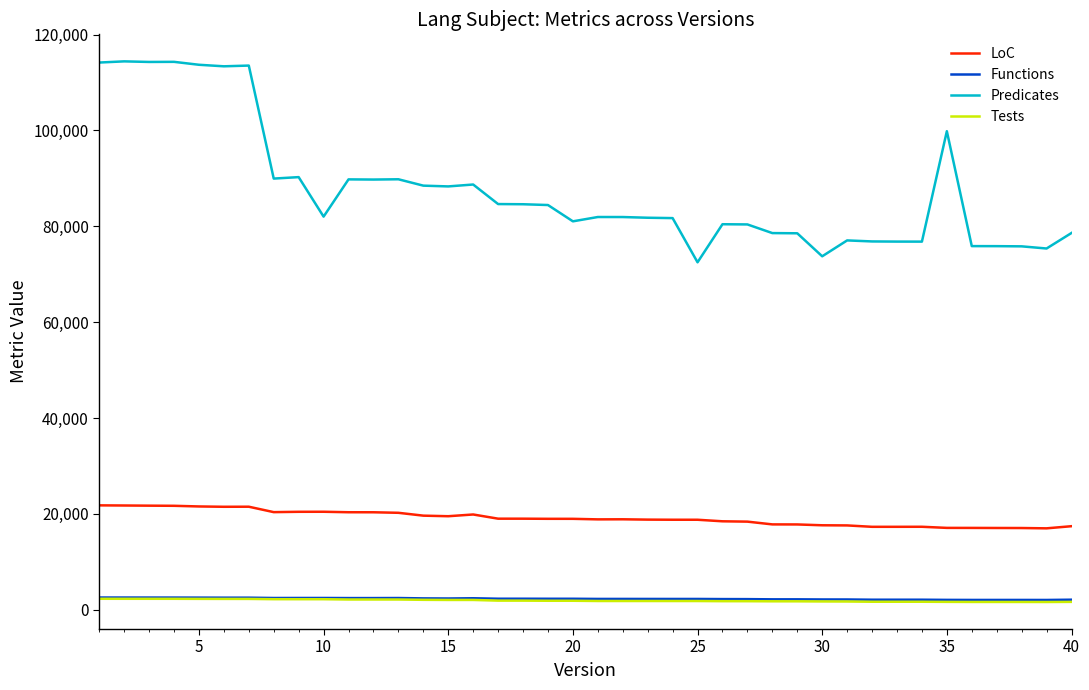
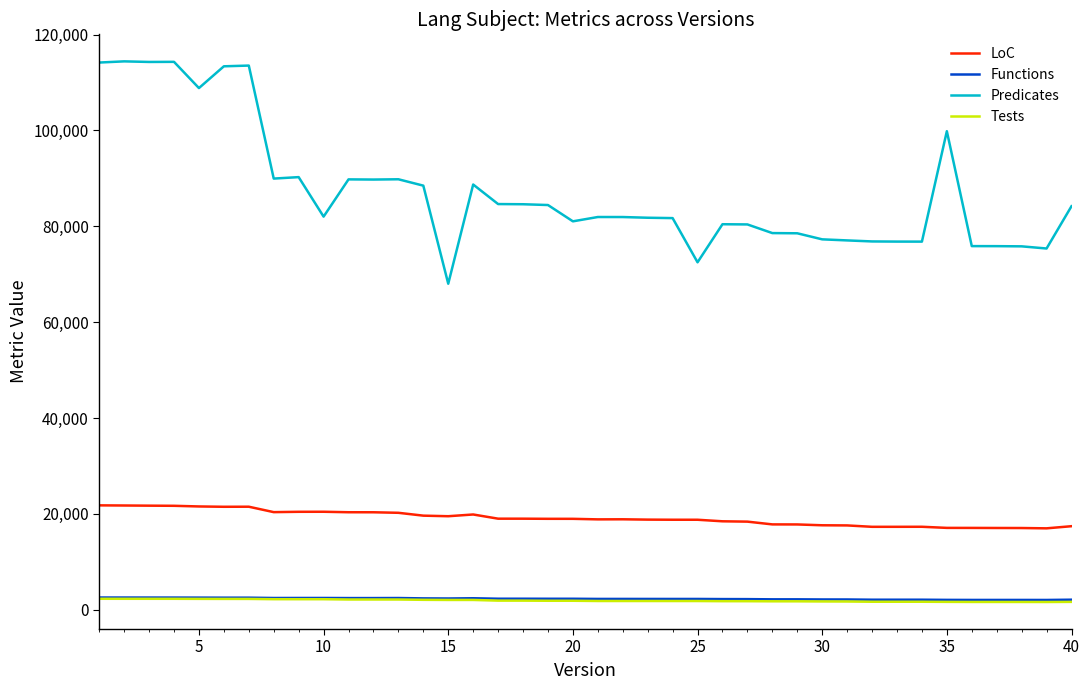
Predicates, 5: 114,000 -> 109,000
Predicates, 15: 88,000 -> 68,000
Predicates, 30: 74,000 -> 77,000
Predicates, 40: 79,000 -> 84,000
